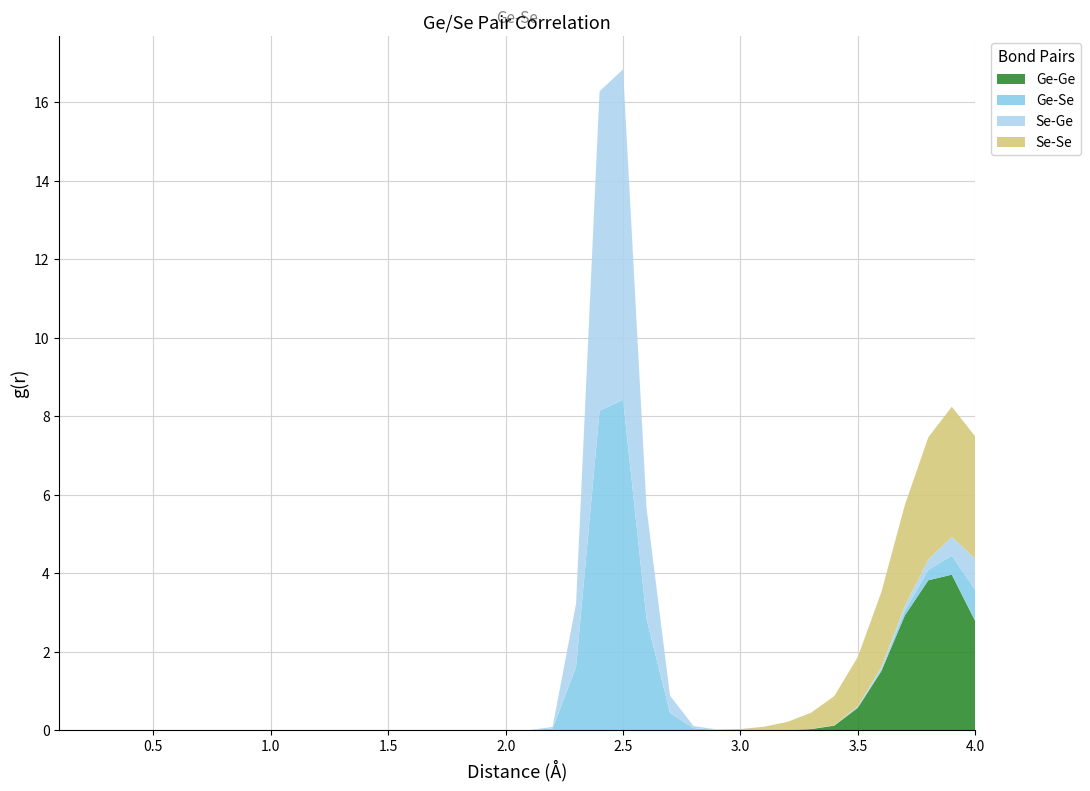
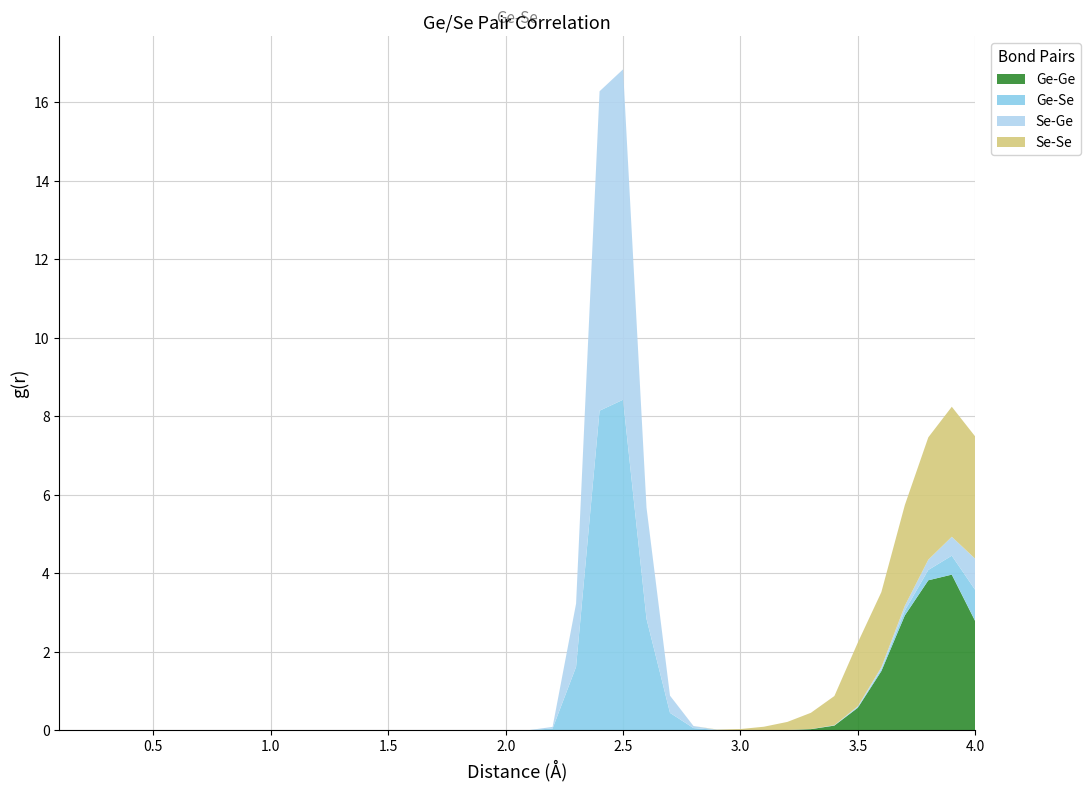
Se-Se, 3.5: 1.3 -> 1.6
